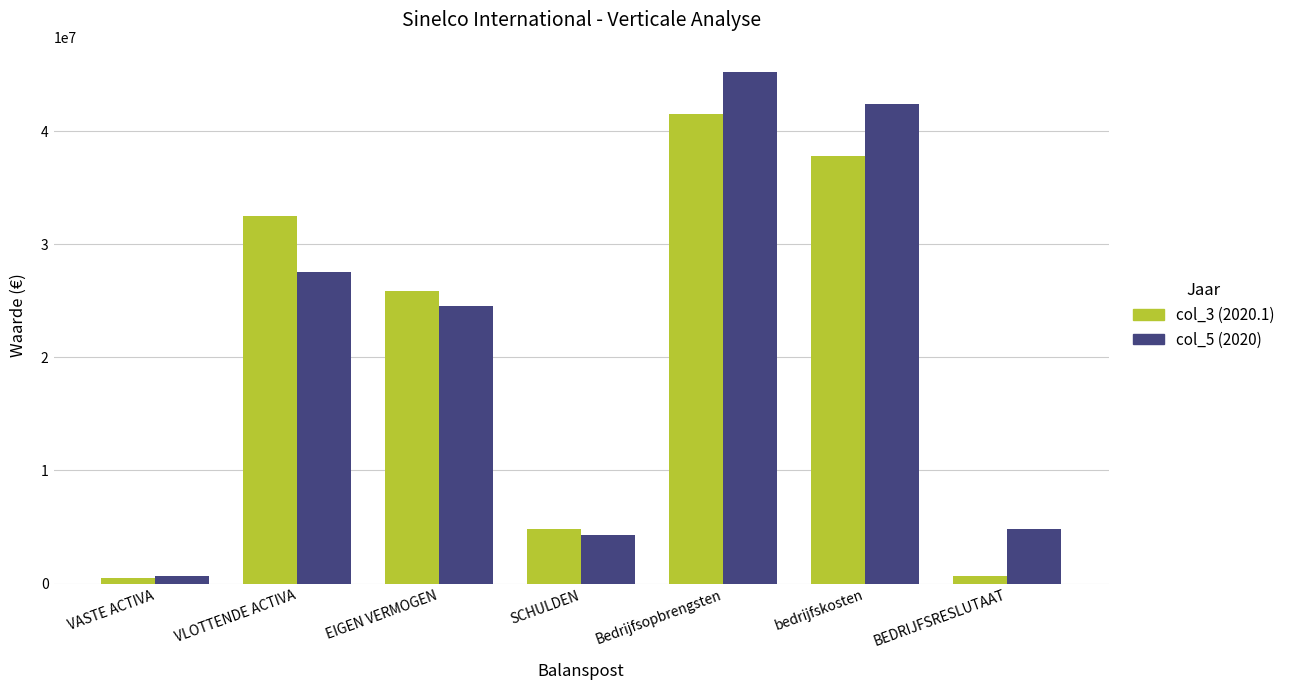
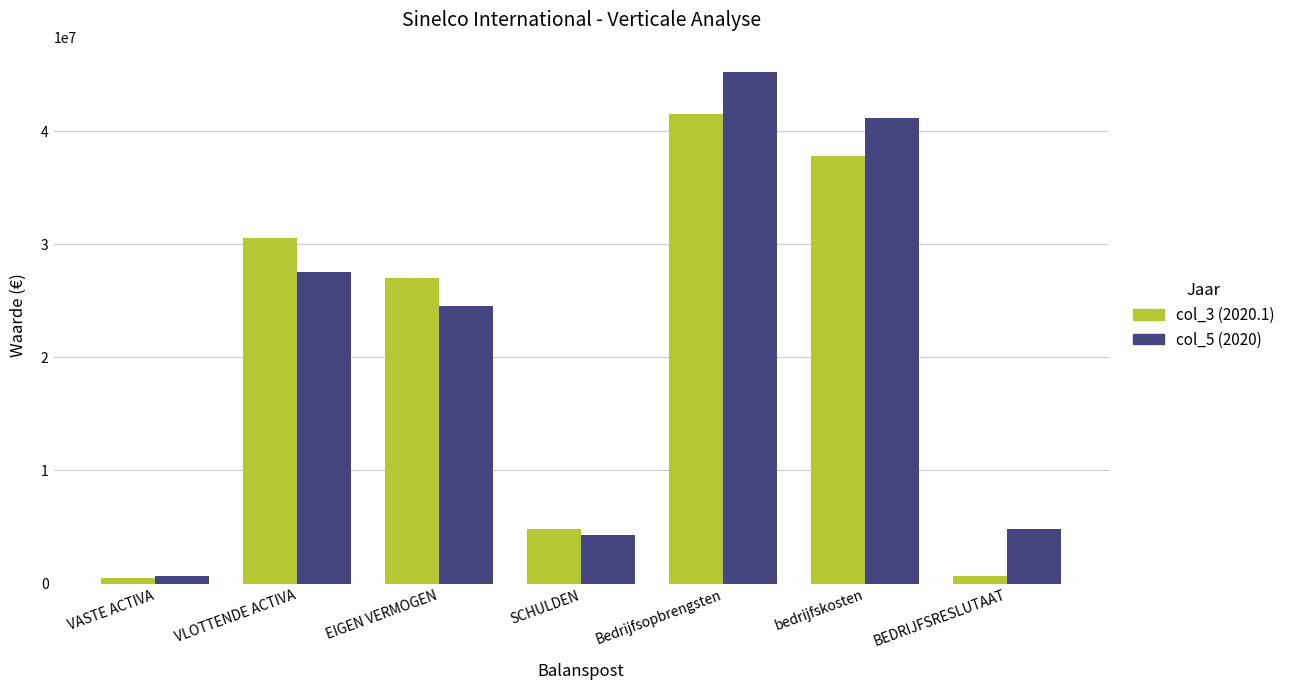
col_3 (2020.1), VLOTTENDE ACTIVA: 32500000 -> 30600000
col_3 (2020.1), EIGEN VERMOGEN: 25900000 -> 27000000
col_5 (2020), bedrijfskosten: 42400000 -> 41200000
